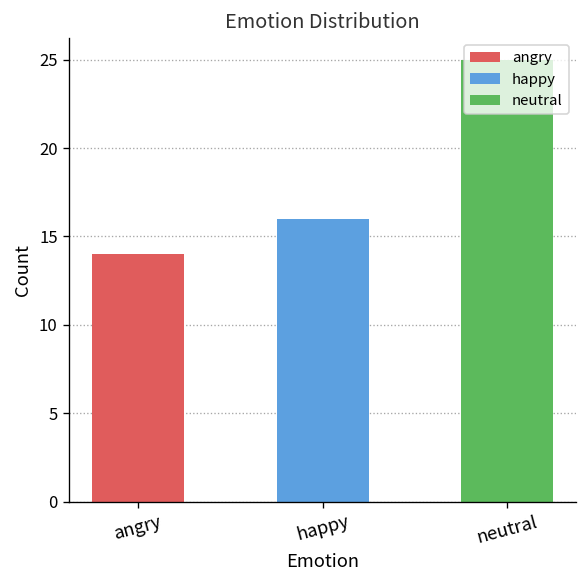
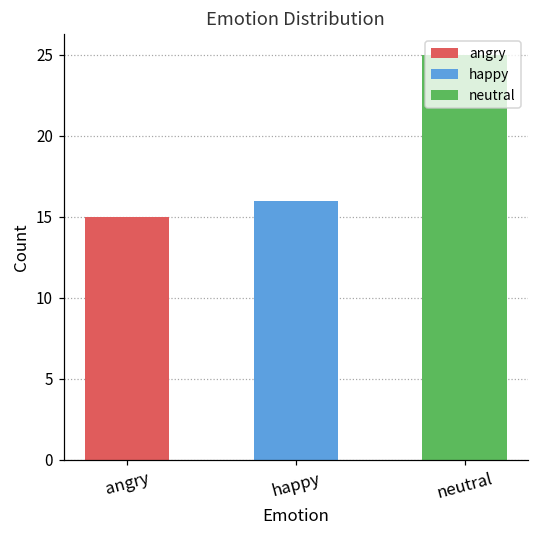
angry: 14 -> 15
